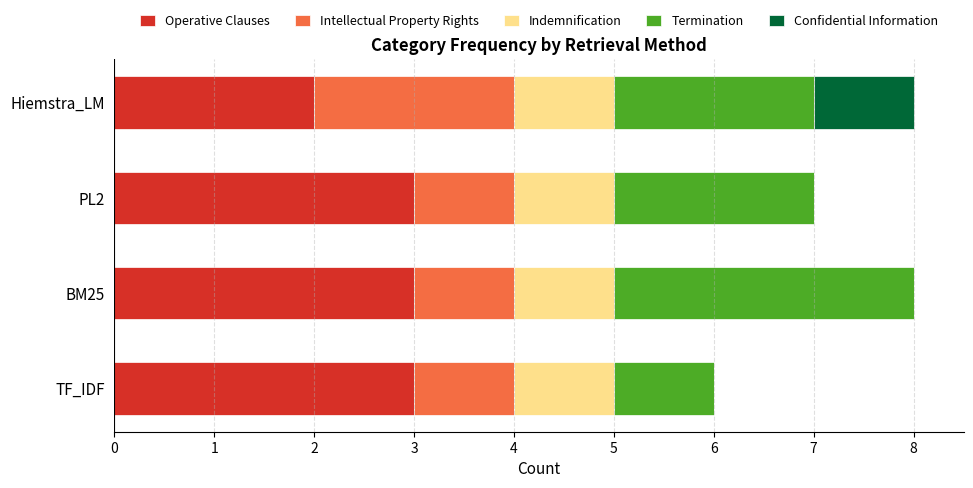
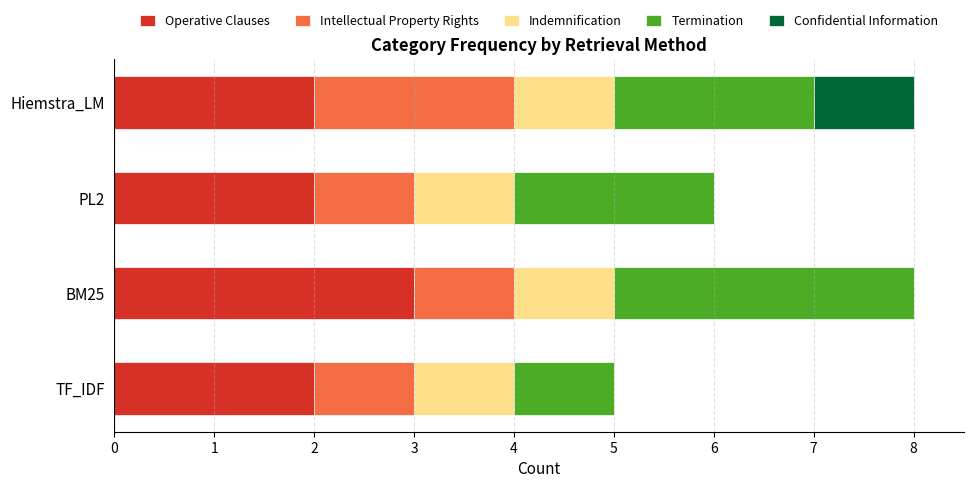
Operative Clauses, PL2: 3 -> 2
Operative Clauses, TF_IDF: 3 -> 2
